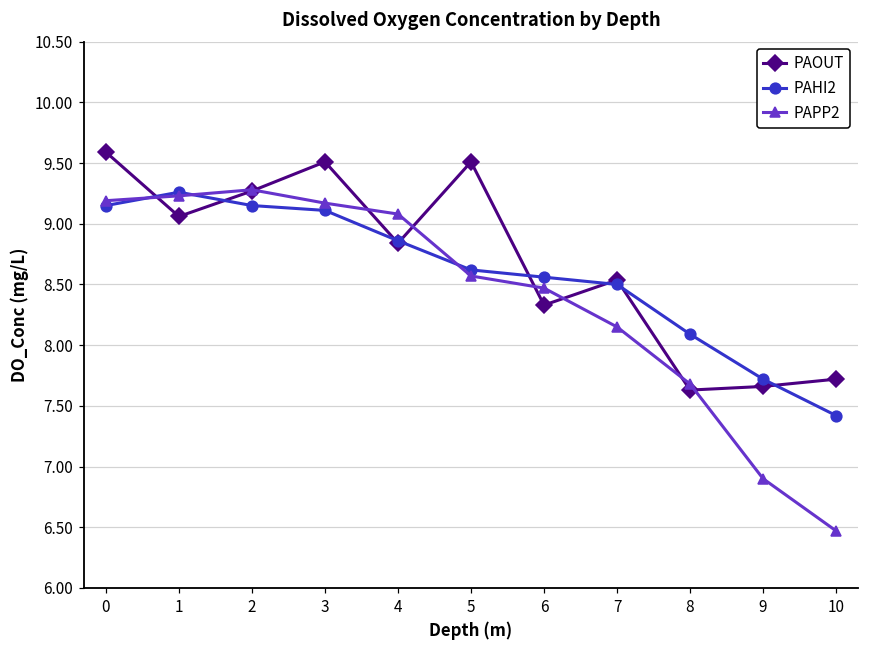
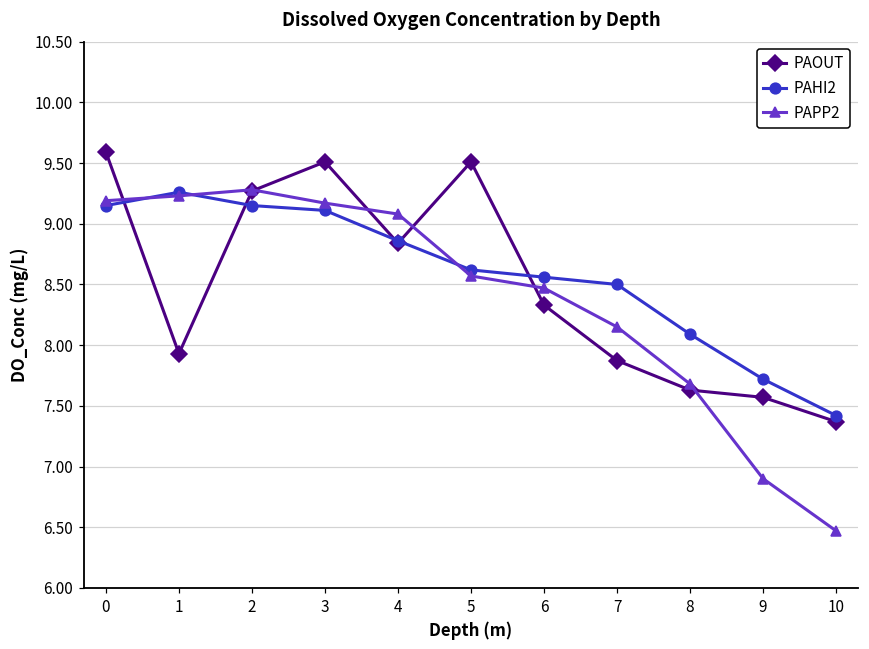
PAOUT, 1: 9.06 -> 7.93
PAOUT, 7: 8.54 -> 7.87
PAOUT, 9: 7.66 -> 7.57
PAOUT, 10: 7.72 -> 7.37
